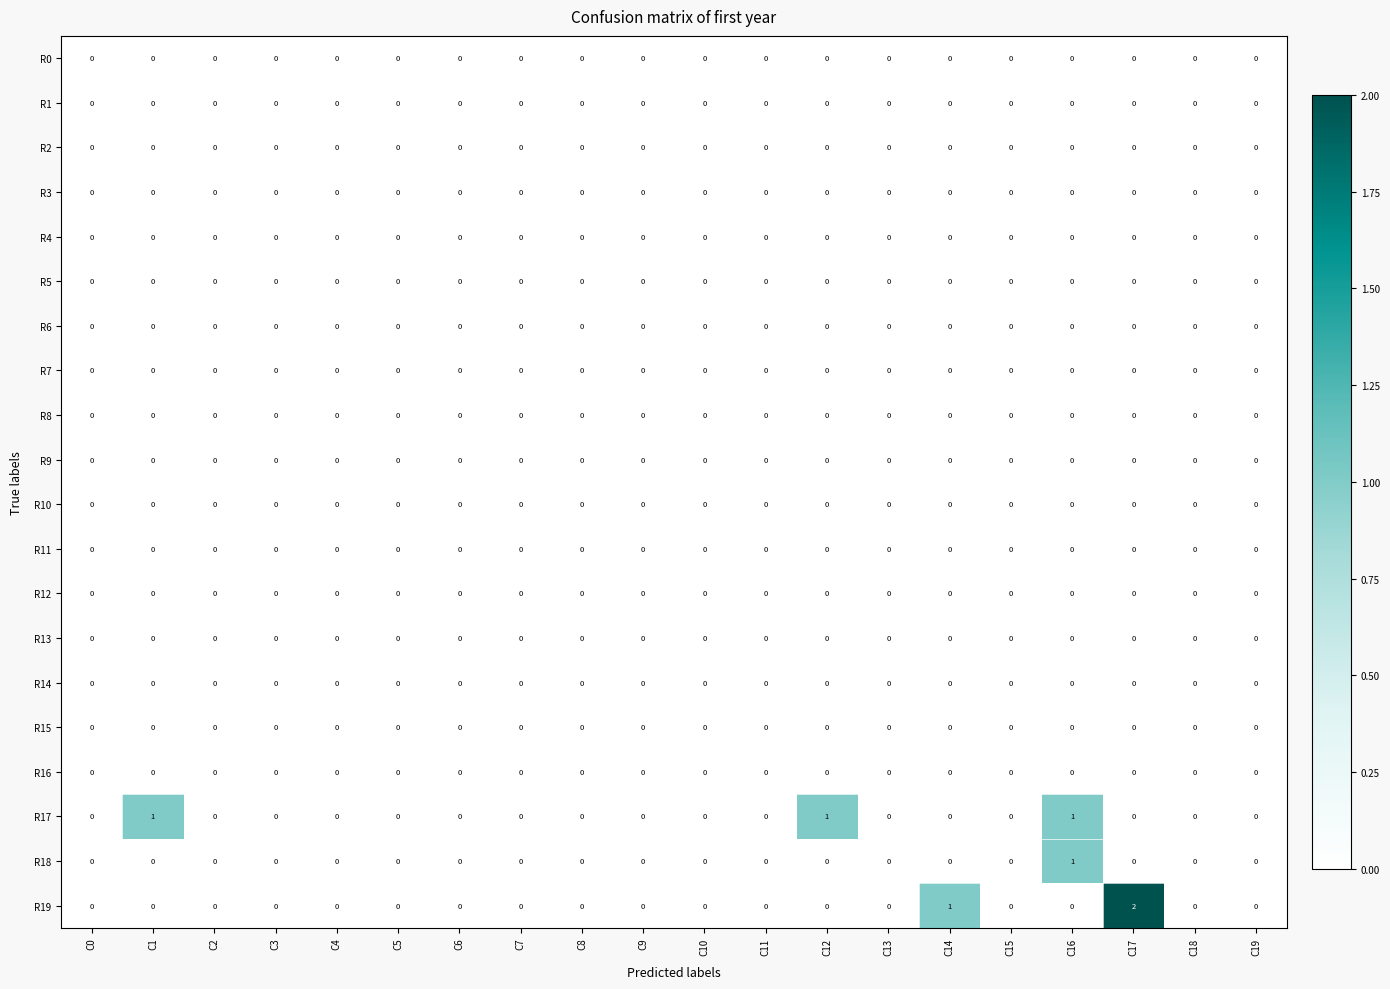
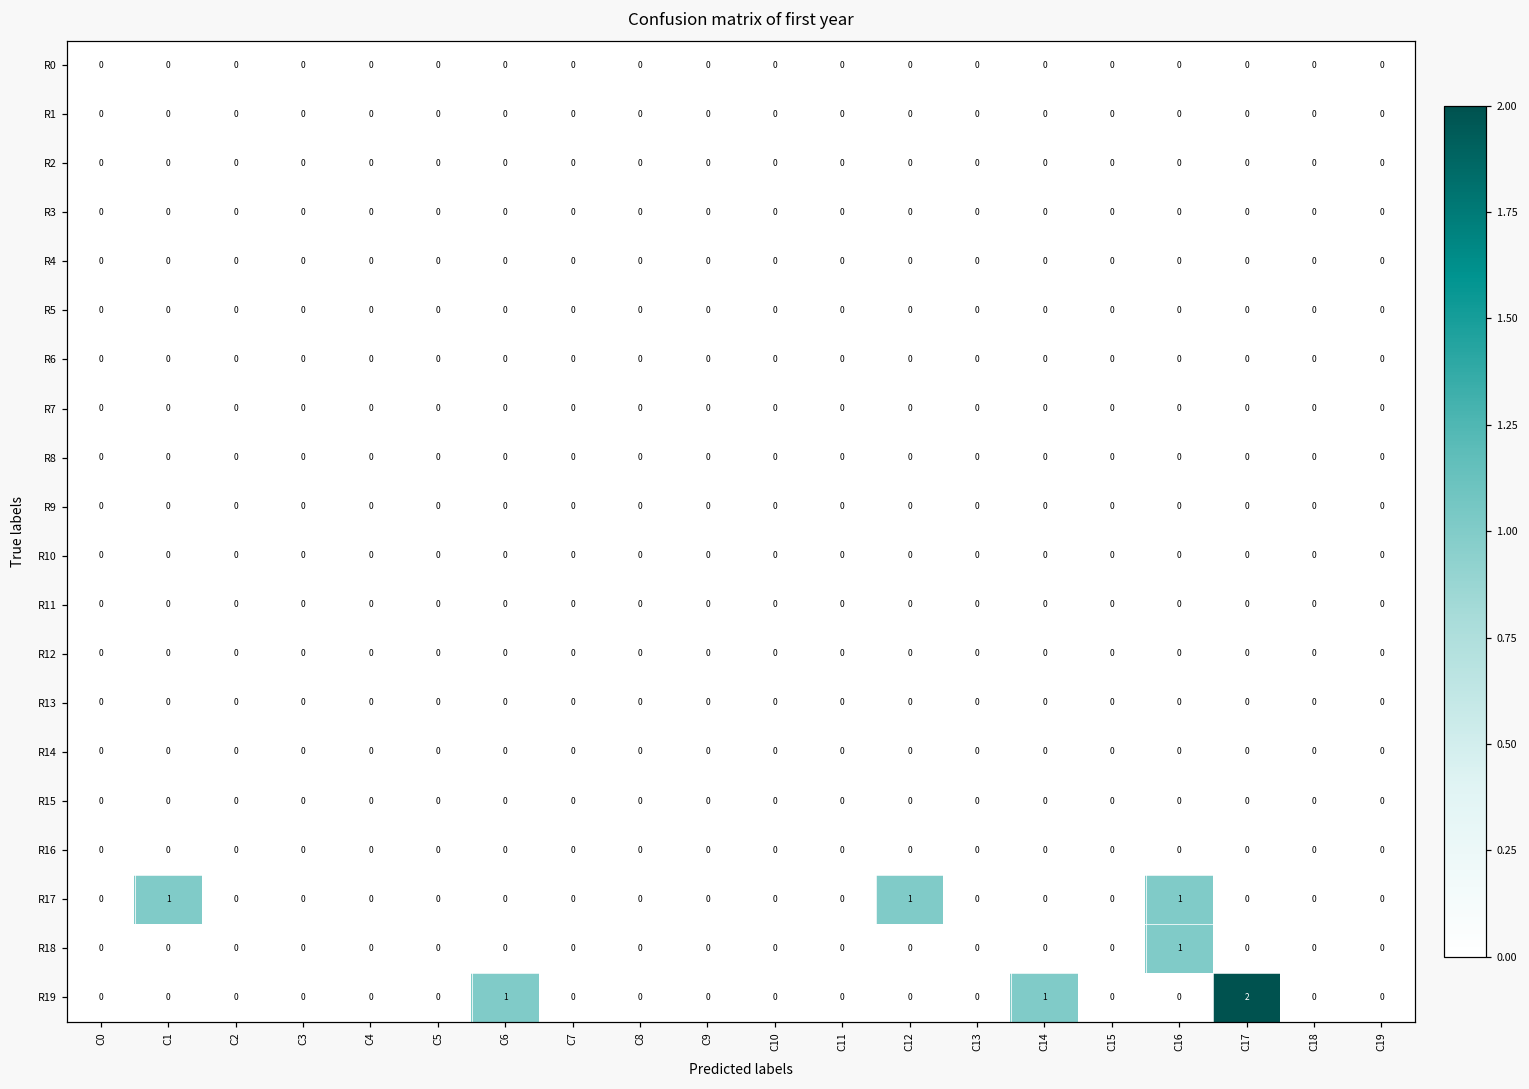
R19, C6: 0 -> 1
